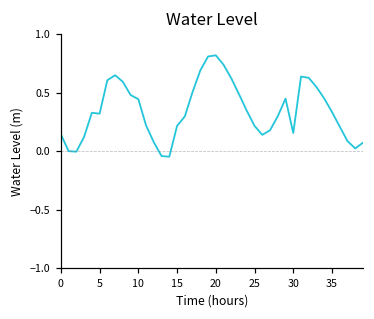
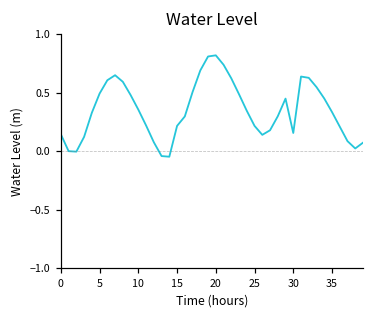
5: 0.32 -> 0.49
10: 0.45 -> 0.36
